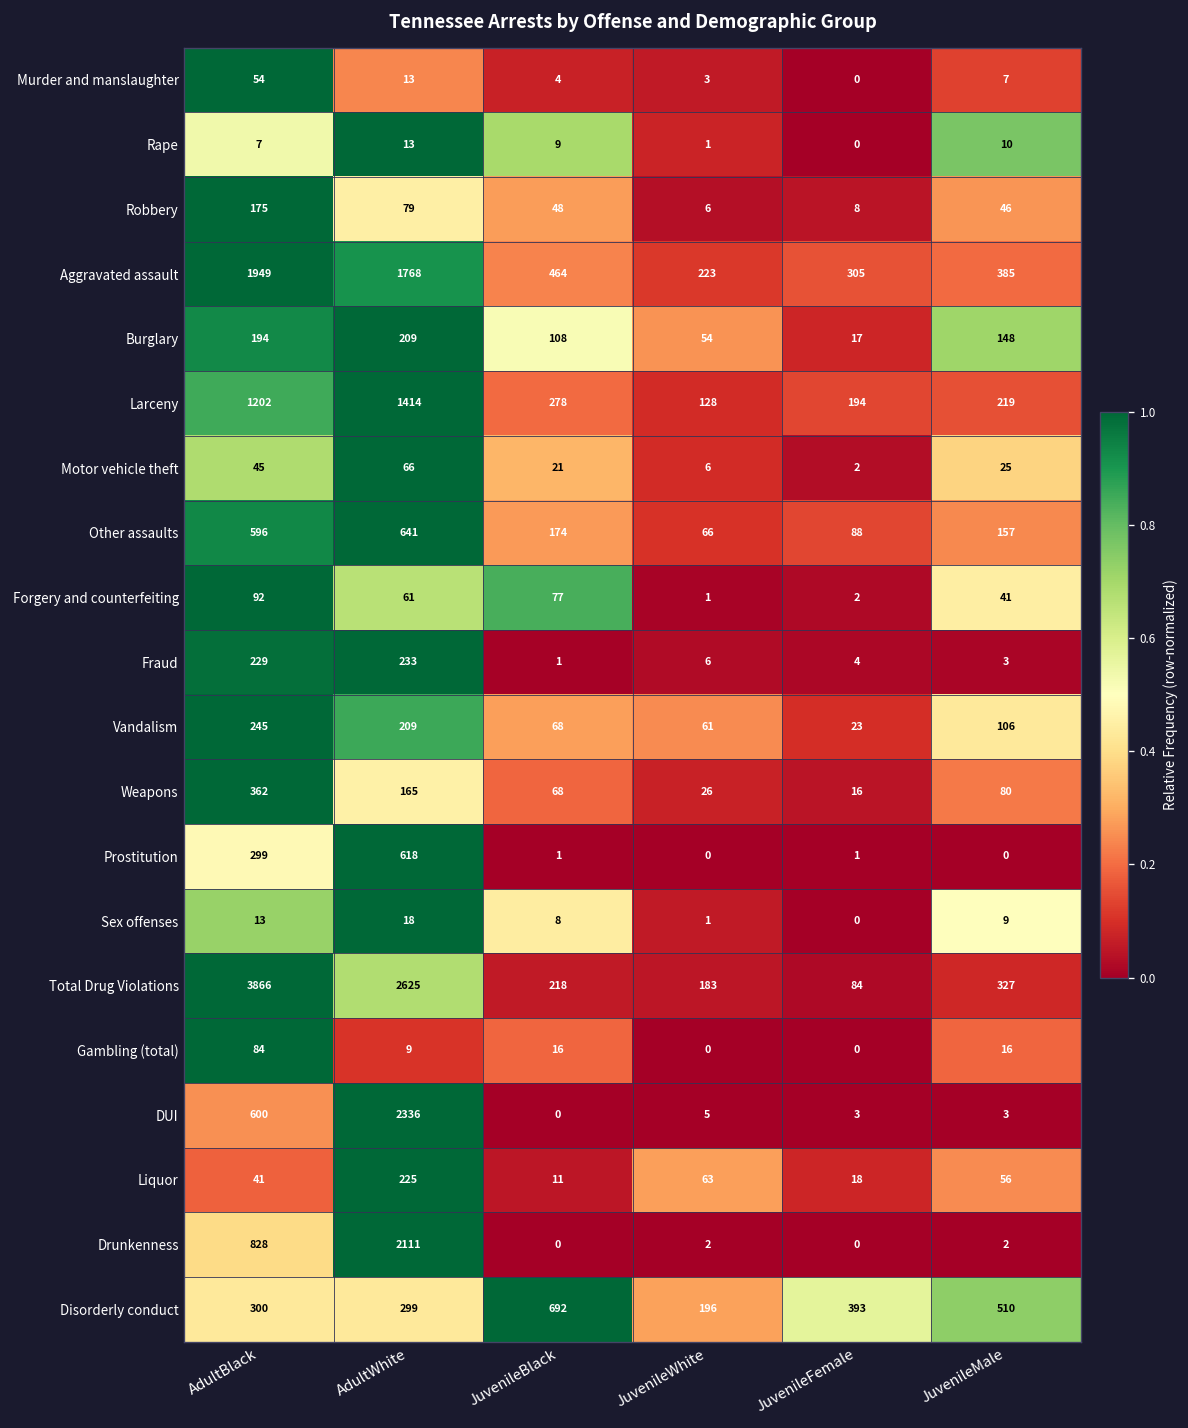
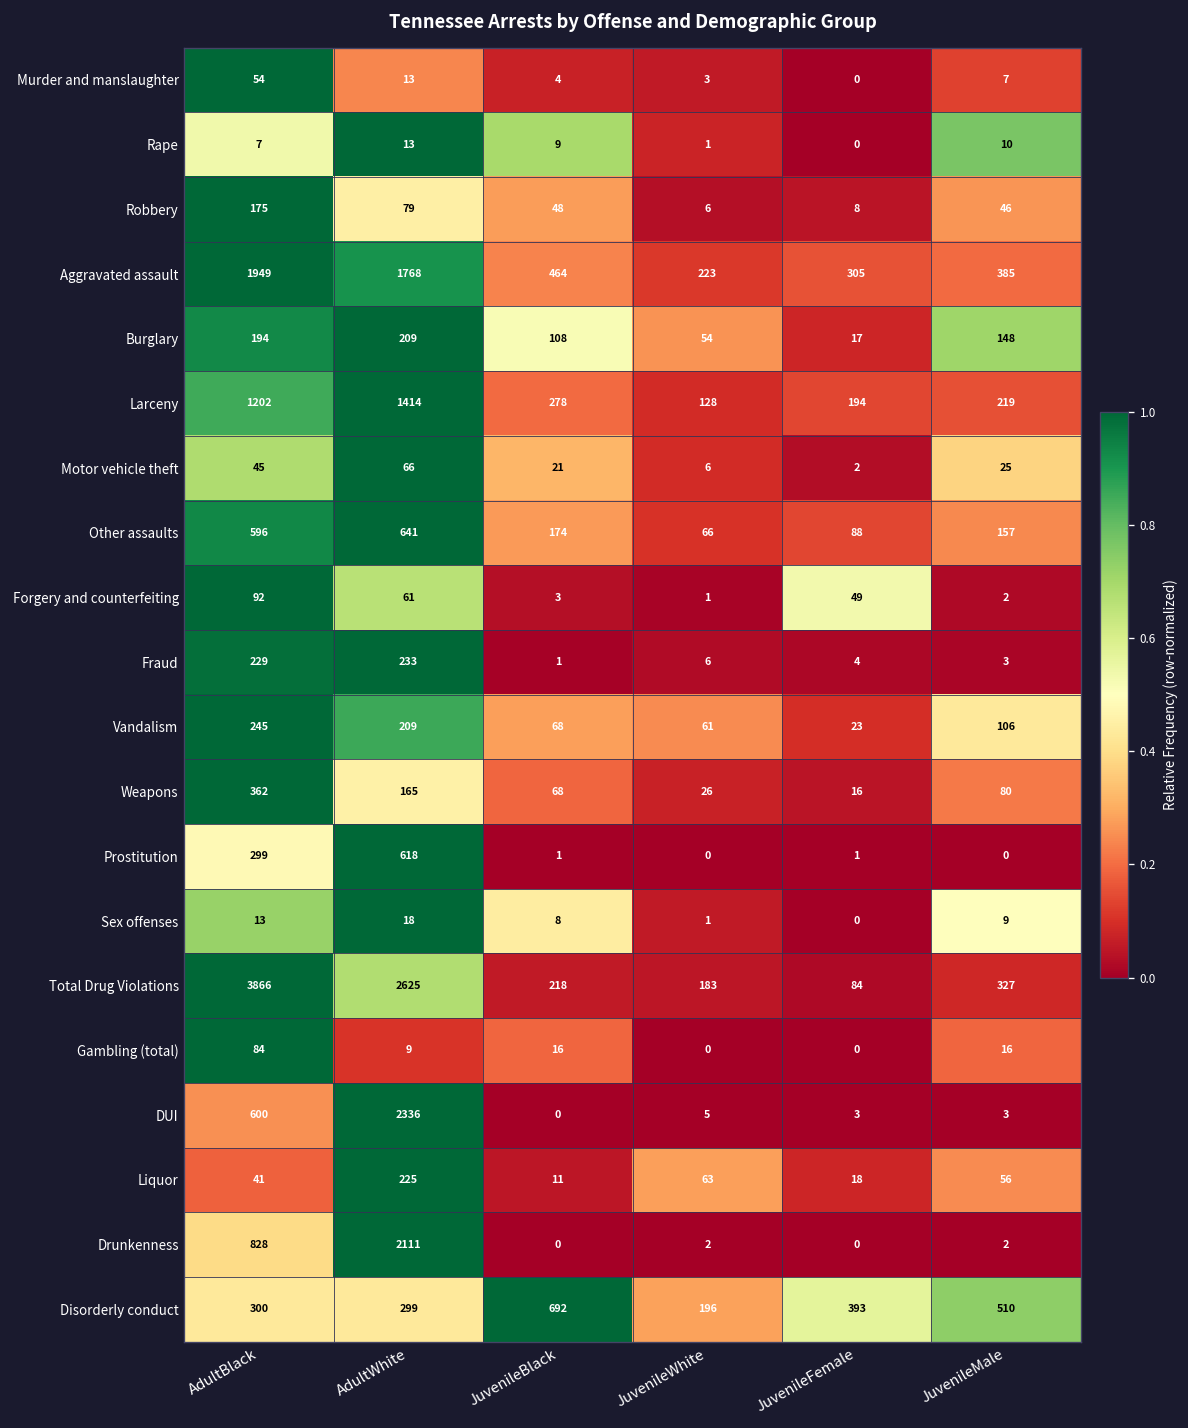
Forgery and counterfeiting, JuvenileBlack: 77 -> 3
Forgery and counterfeiting, JuvenileFemale: 2 -> 49
Forgery and counterfeiting, JuvenileMale: 41 -> 2
